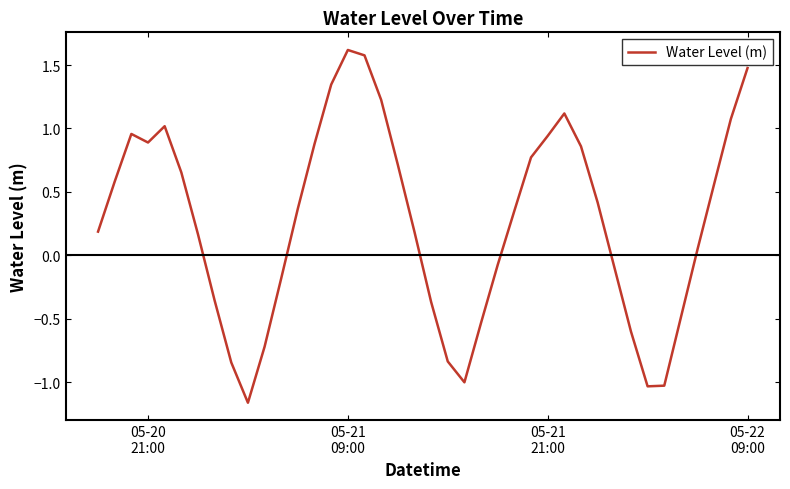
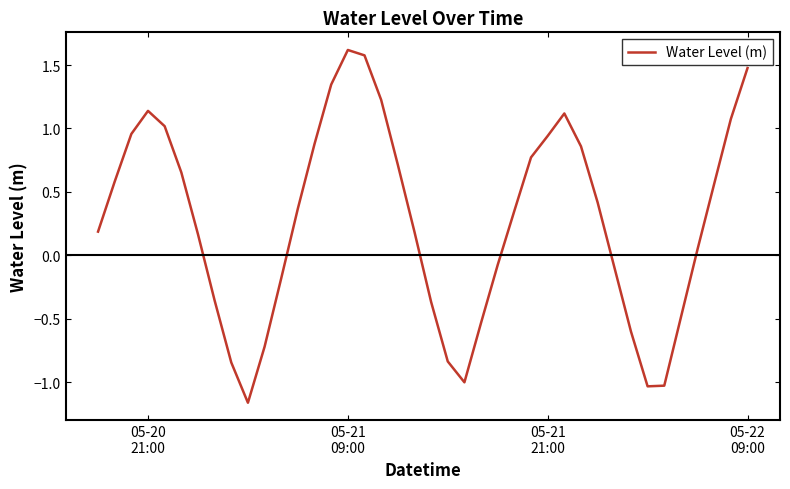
05-20 21:00: 0.89 -> 1.14
